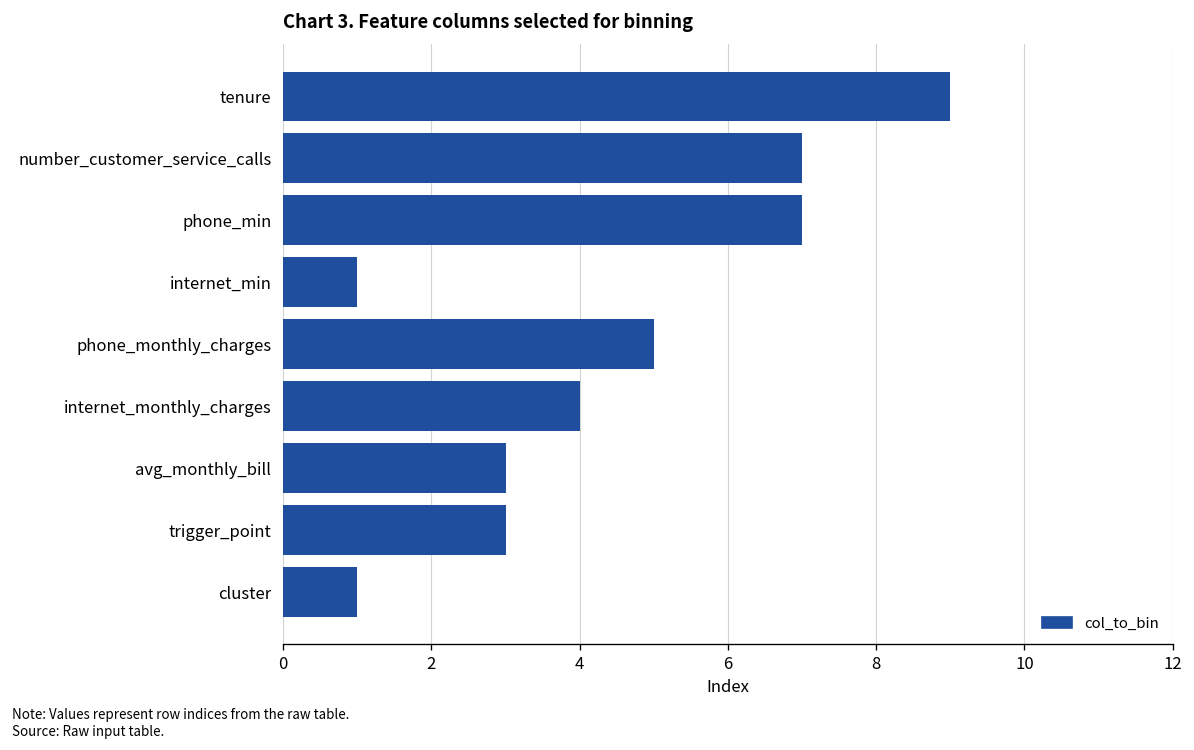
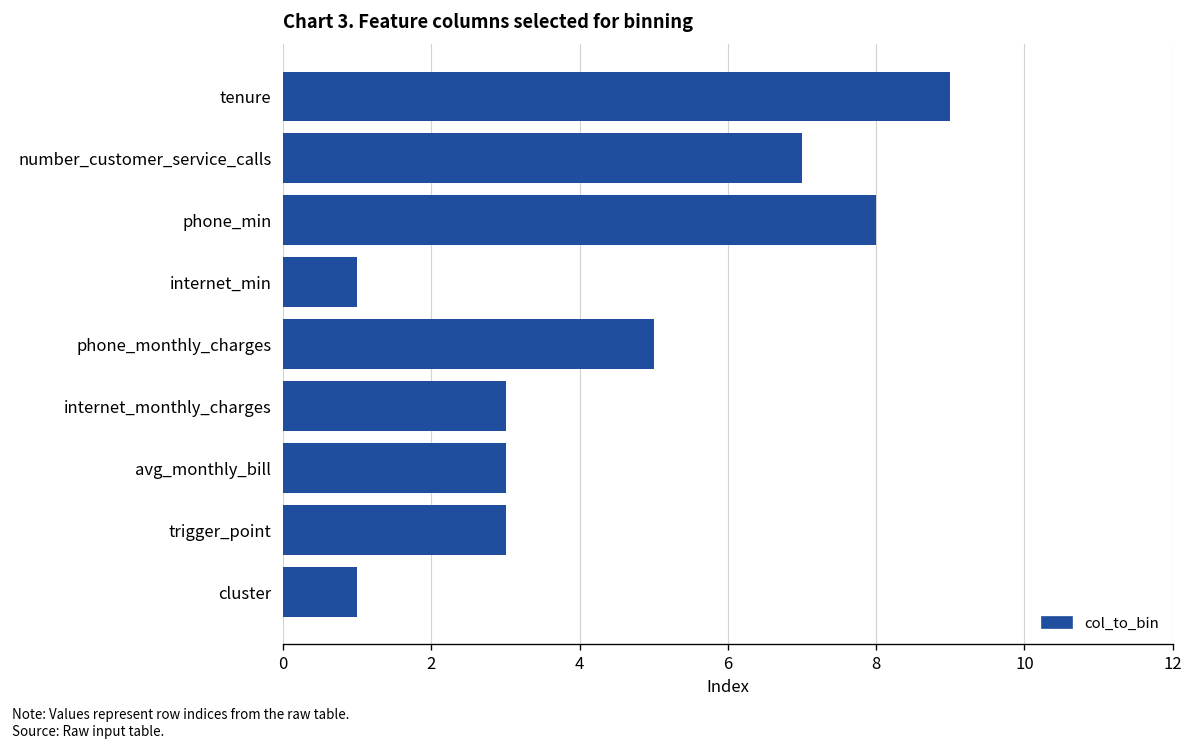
phone_min: 7 -> 8
internet_monthly_charges: 4 -> 3
